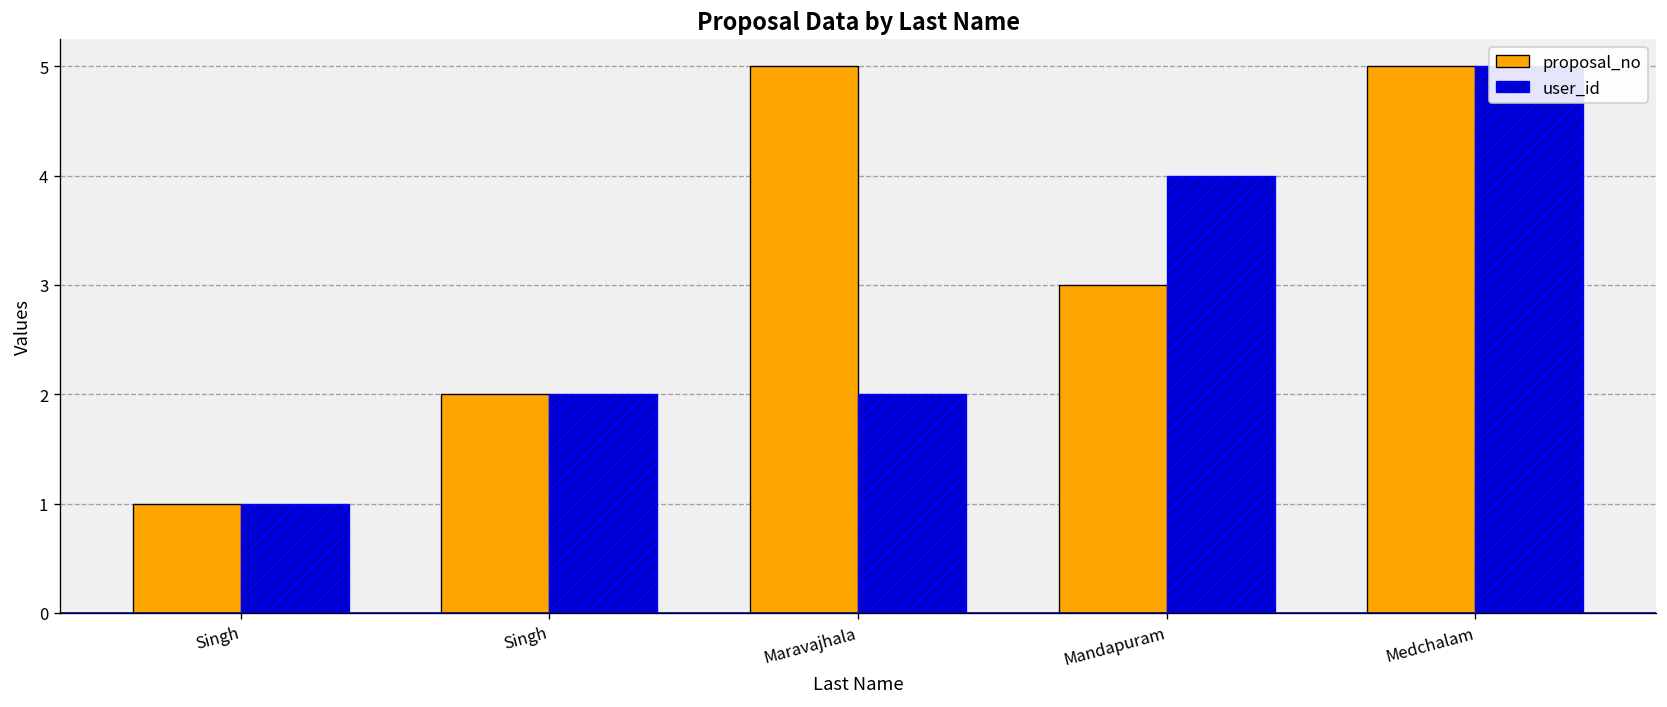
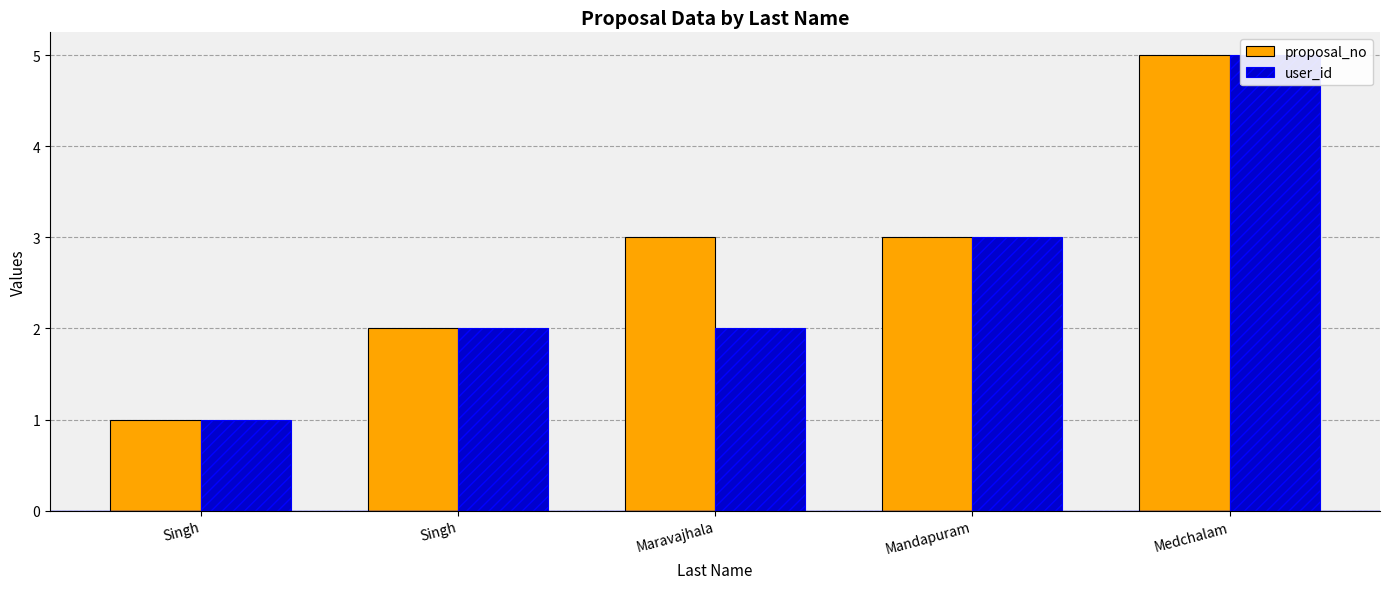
proposal_no, Maravajhala: 5 -> 3
user_id, Mandapuram: 4 -> 3
